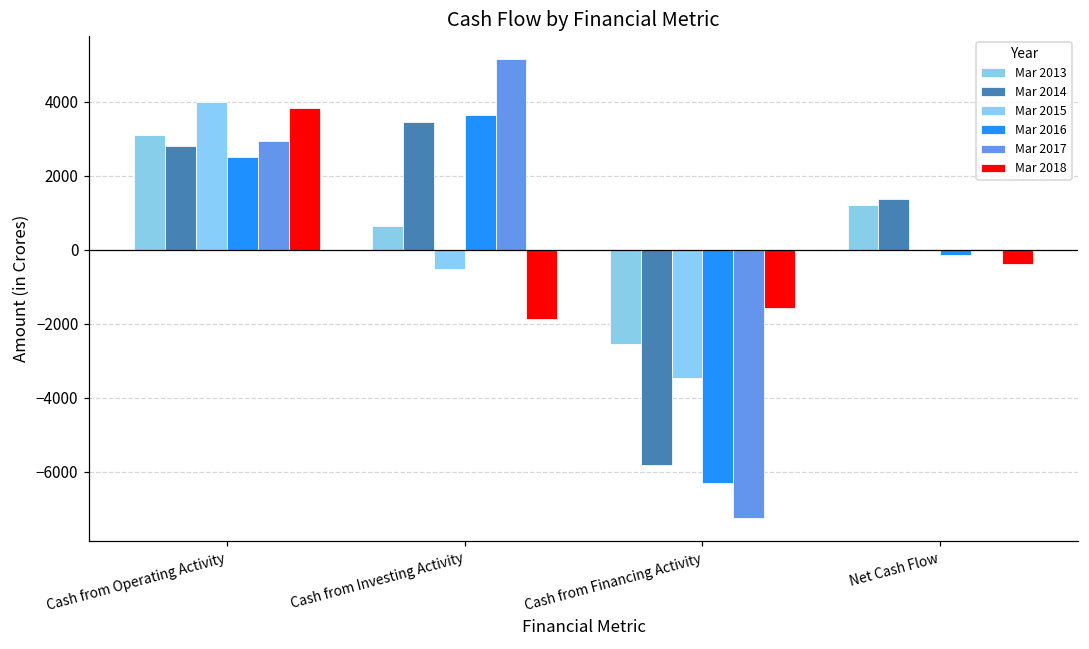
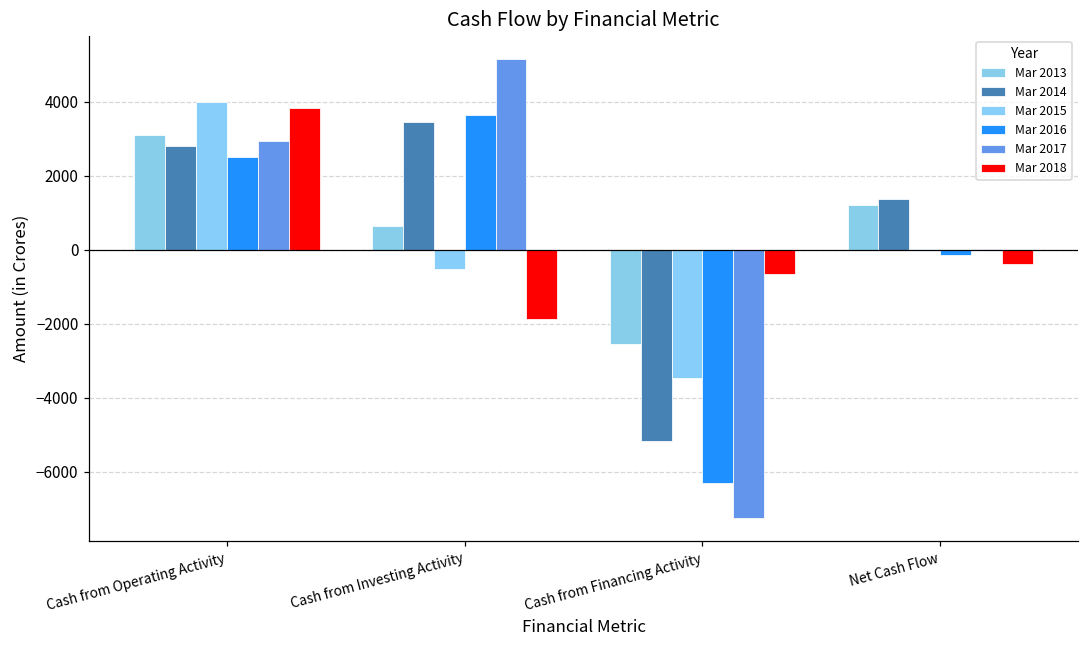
Mar 2014, Cash from Financing Activity: -5800 -> -5200
Mar 2018, Cash from Financing Activity: -1600 -> -700
